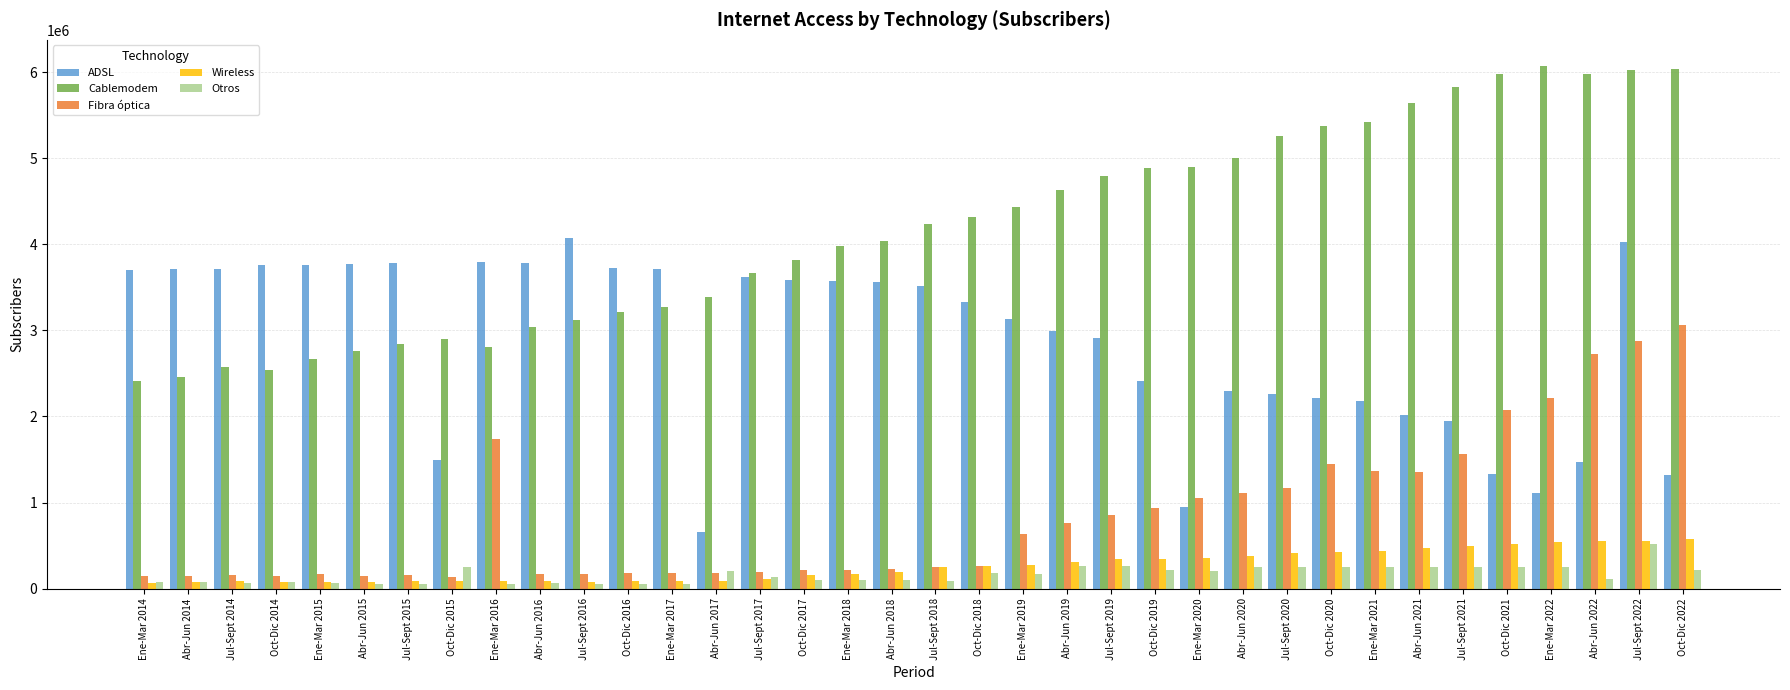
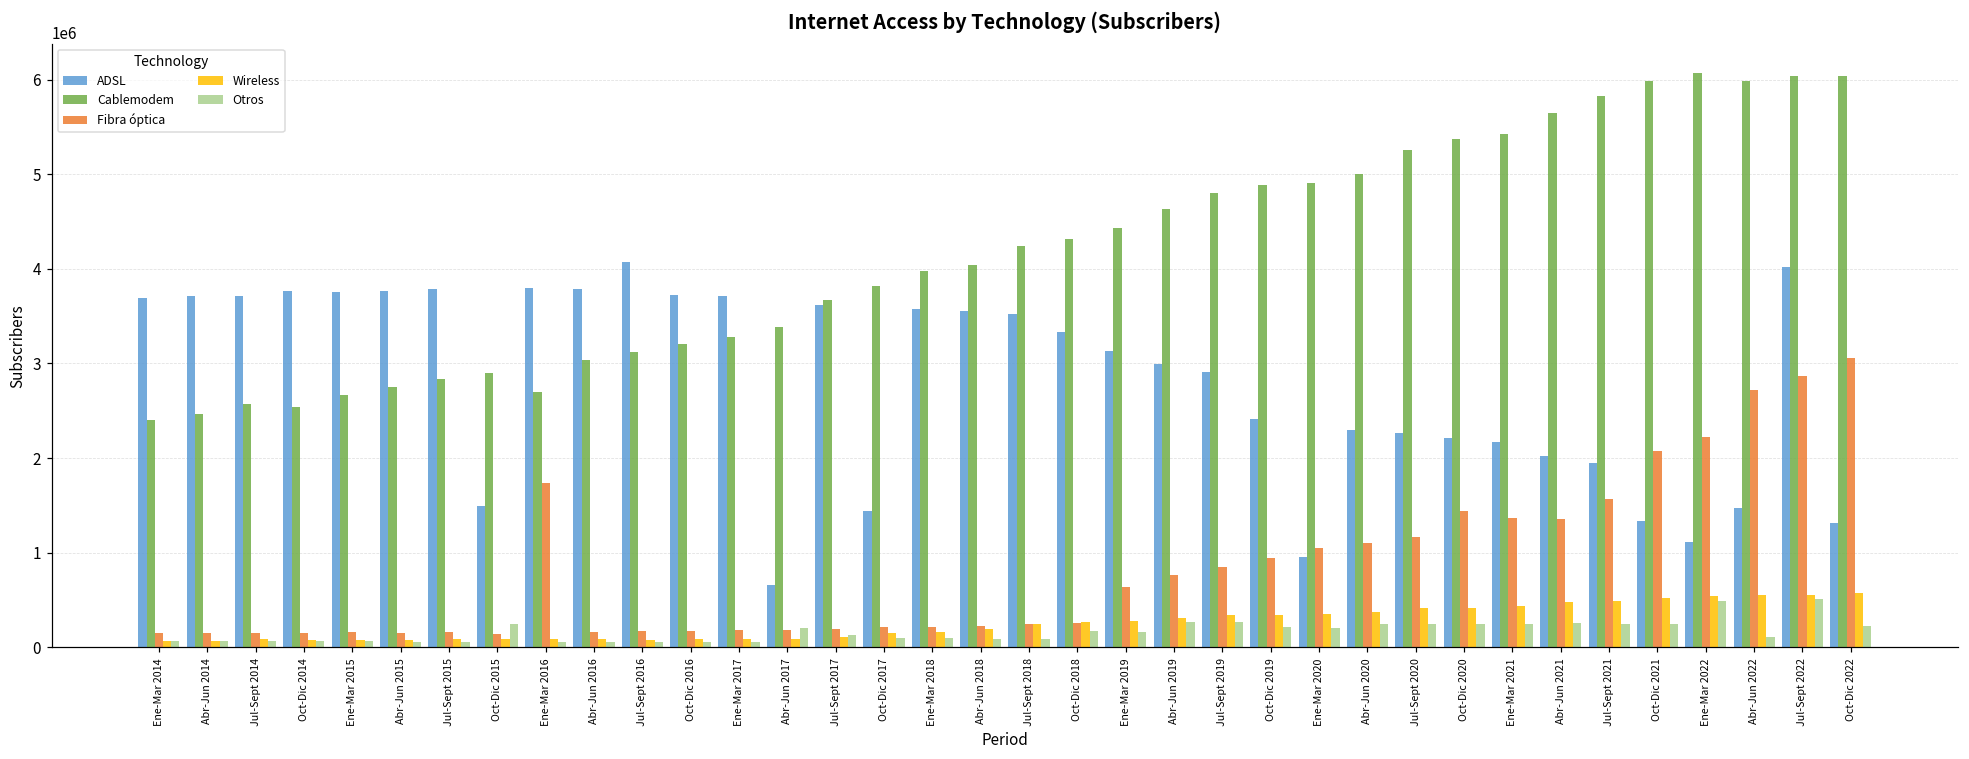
Cablemodem, Ene-Mar 2016: 2800000 -> 2700000
ADSL, Oct-Dic 2017: 3600000 -> 1400000
Otros, Ene-Mar 2022: 300000 -> 500000
